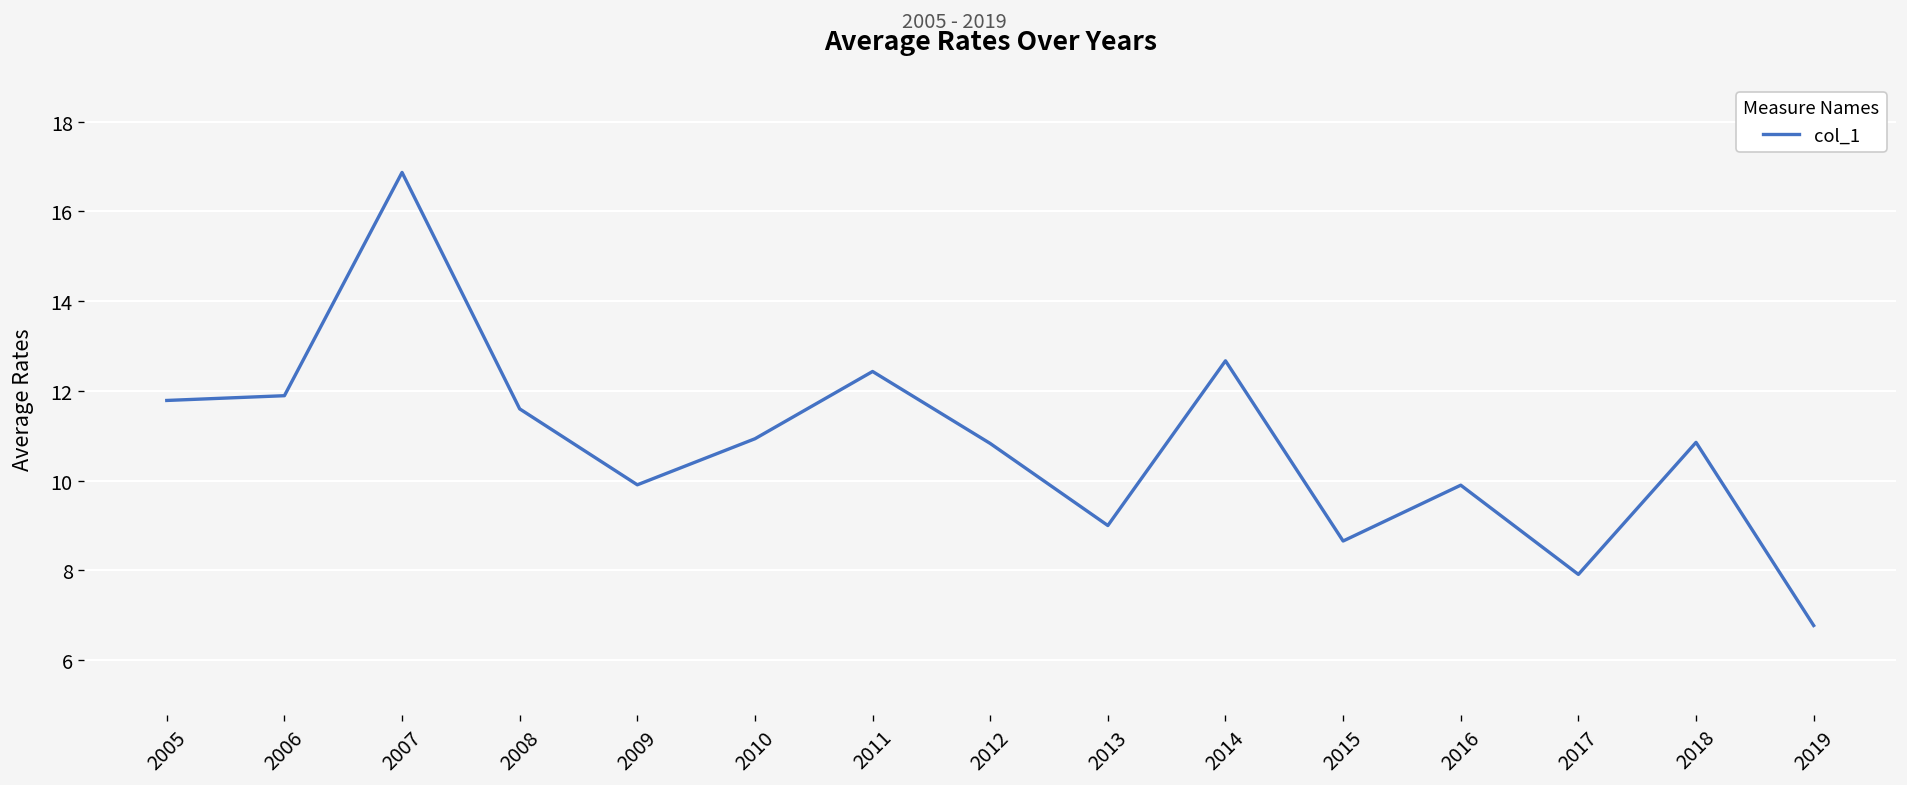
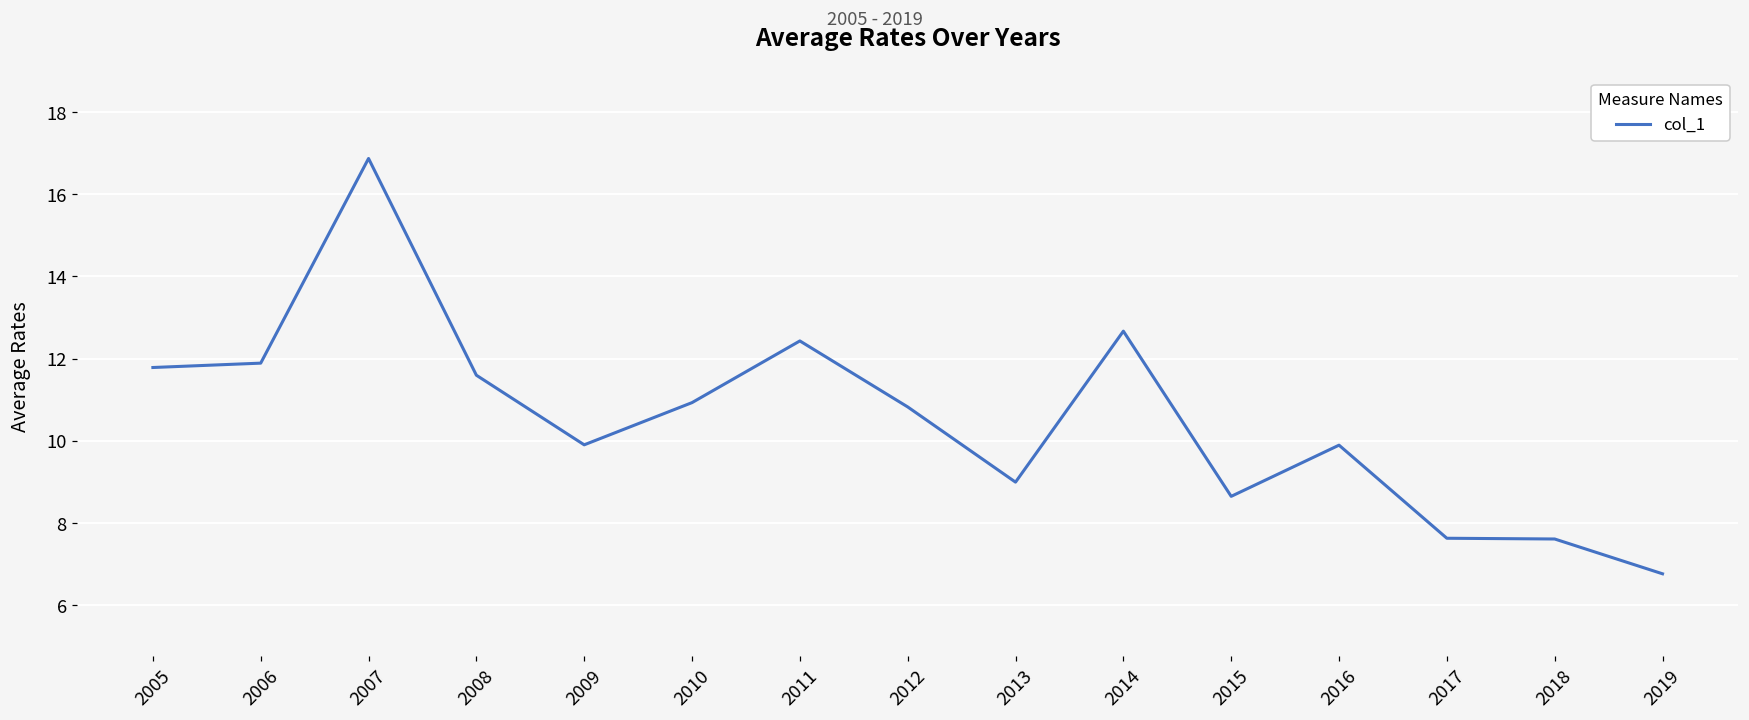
2017: 7.9 -> 7.6
2018: 10.9 -> 7.6
